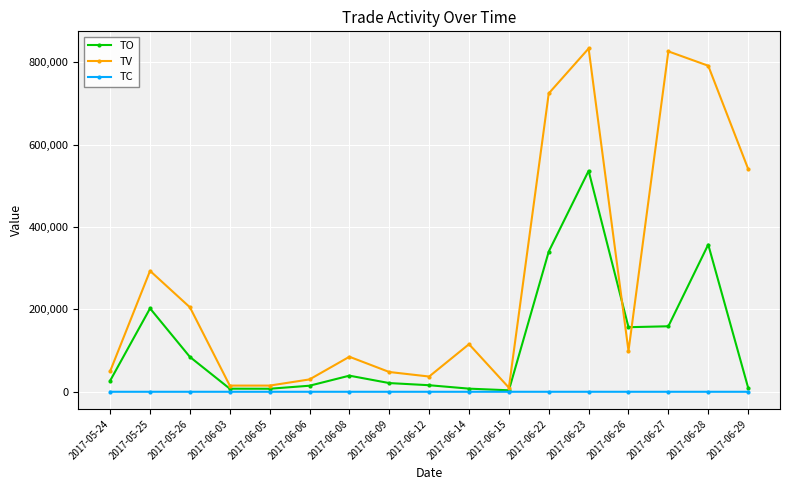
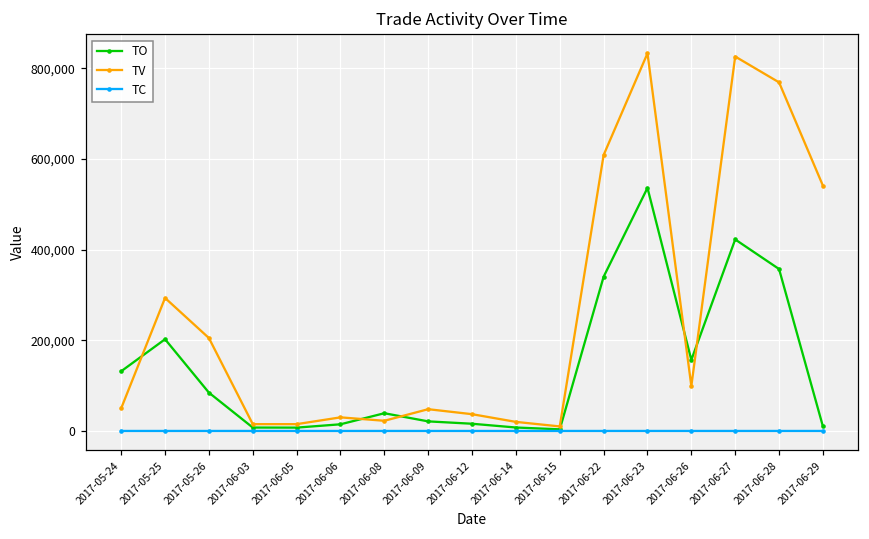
TO, 2017-05-24: 30,000 -> 130,000
TV, 2017-06-08: 90,000 -> 20,000
TV, 2017-06-14: 120,000 -> 20,000
TV, 2017-06-22: 720,000 -> 610,000
TO, 2017-06-27: 160,000 -> 420,000
TV, 2017-06-28: 790,000 -> 770,000
